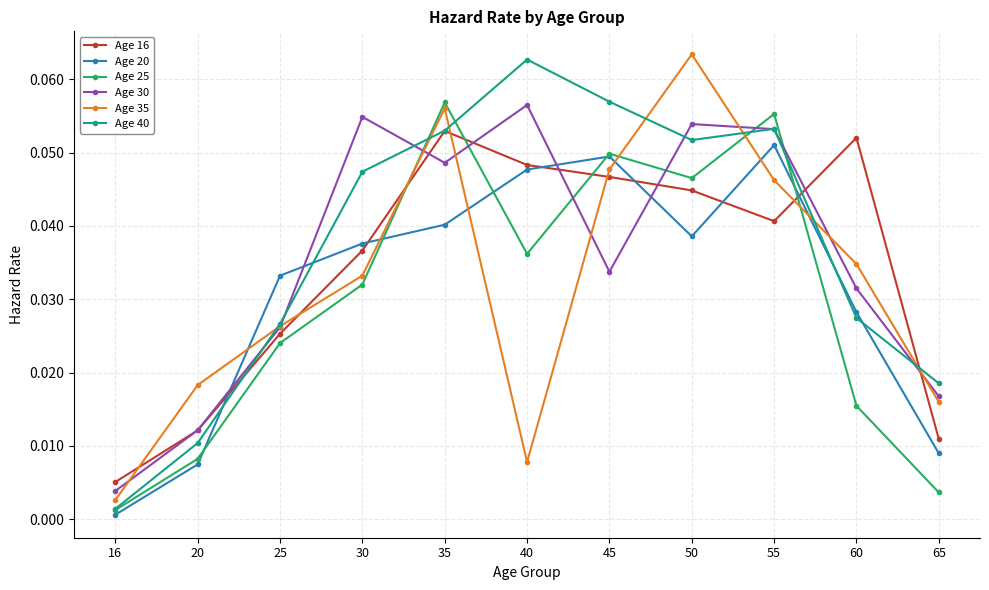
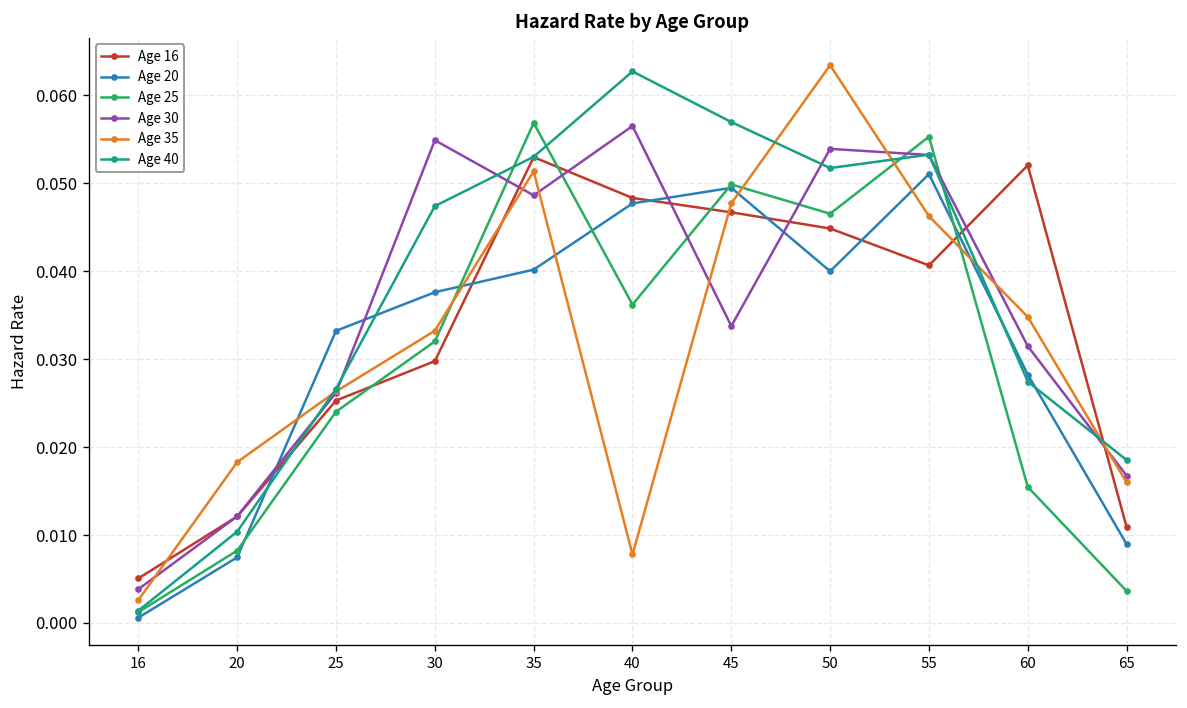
Age 16, 30: 0.037 -> 0.030
Age 35, 35: 0.056 -> 0.051
Age 20, 50: 0.039 -> 0.040
